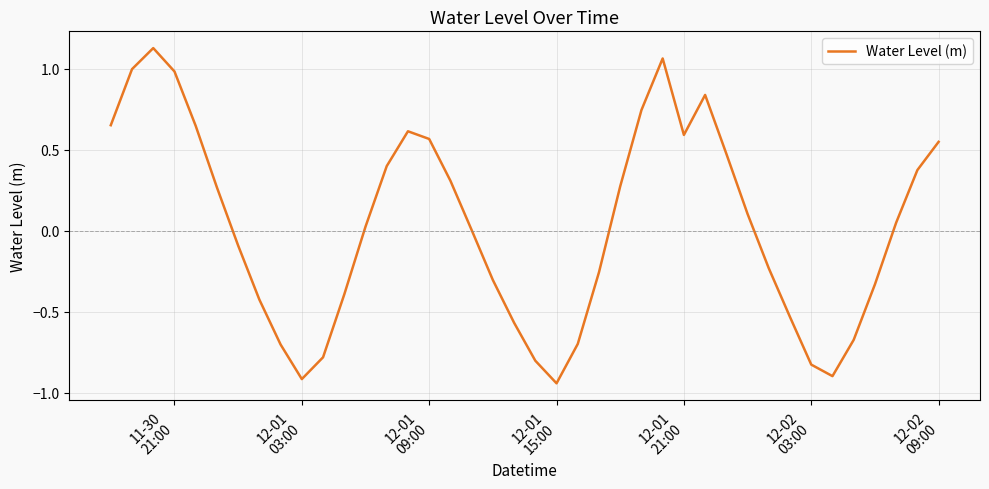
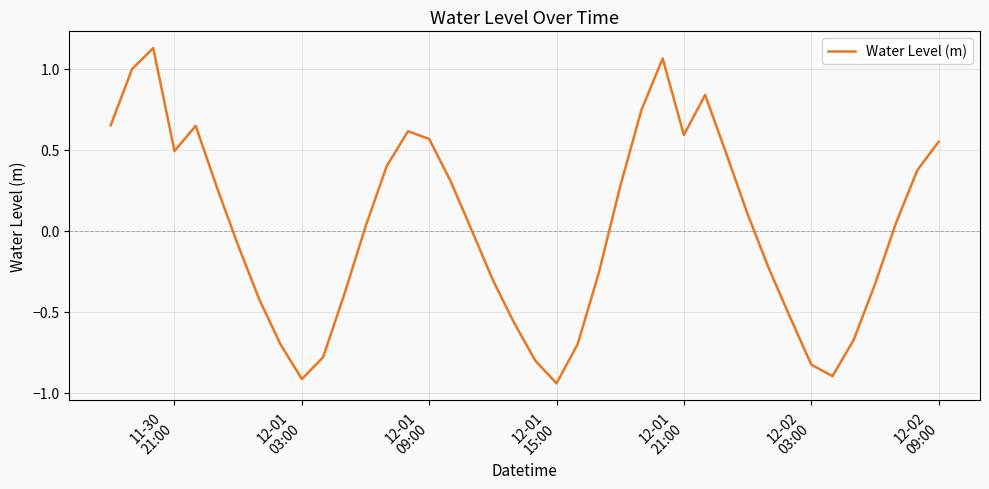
11-30 21:00: 0.98 -> 0.49
